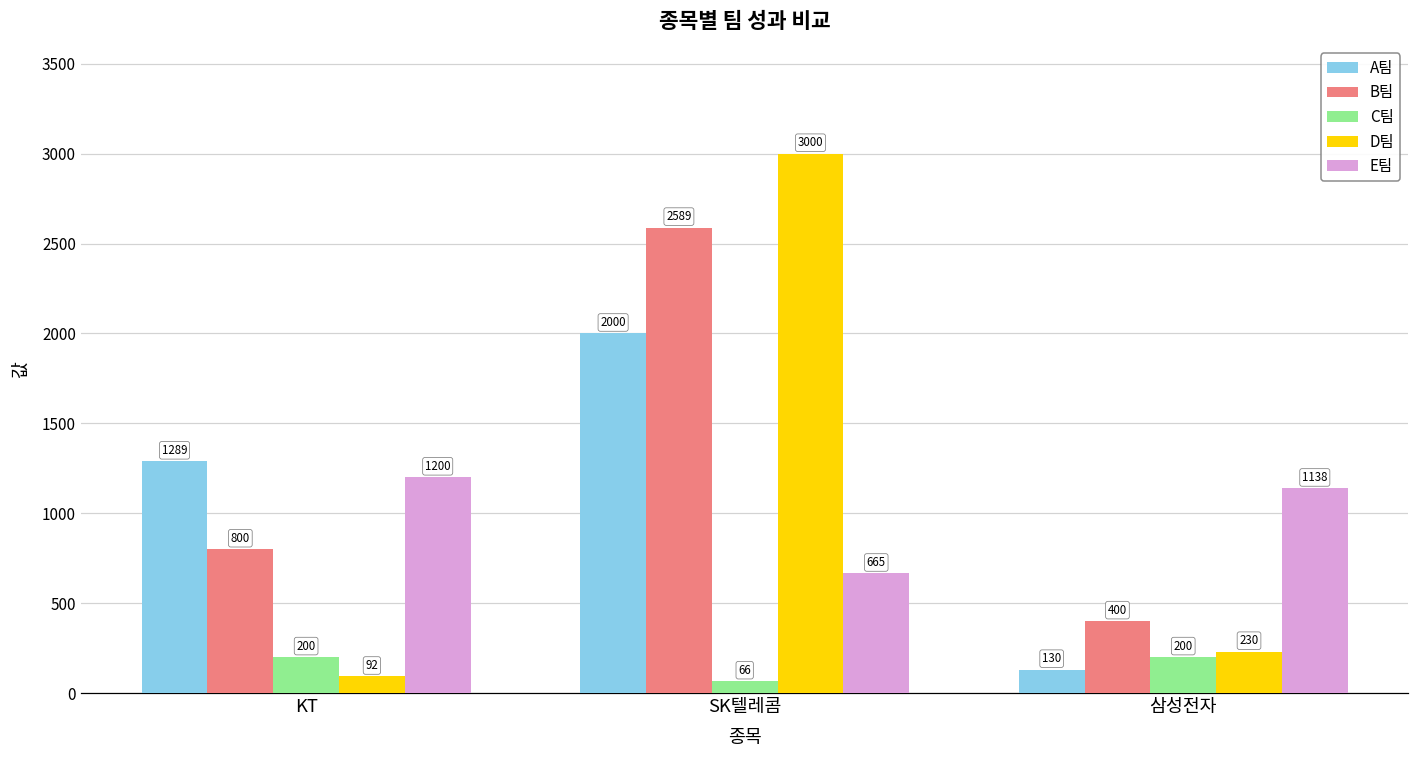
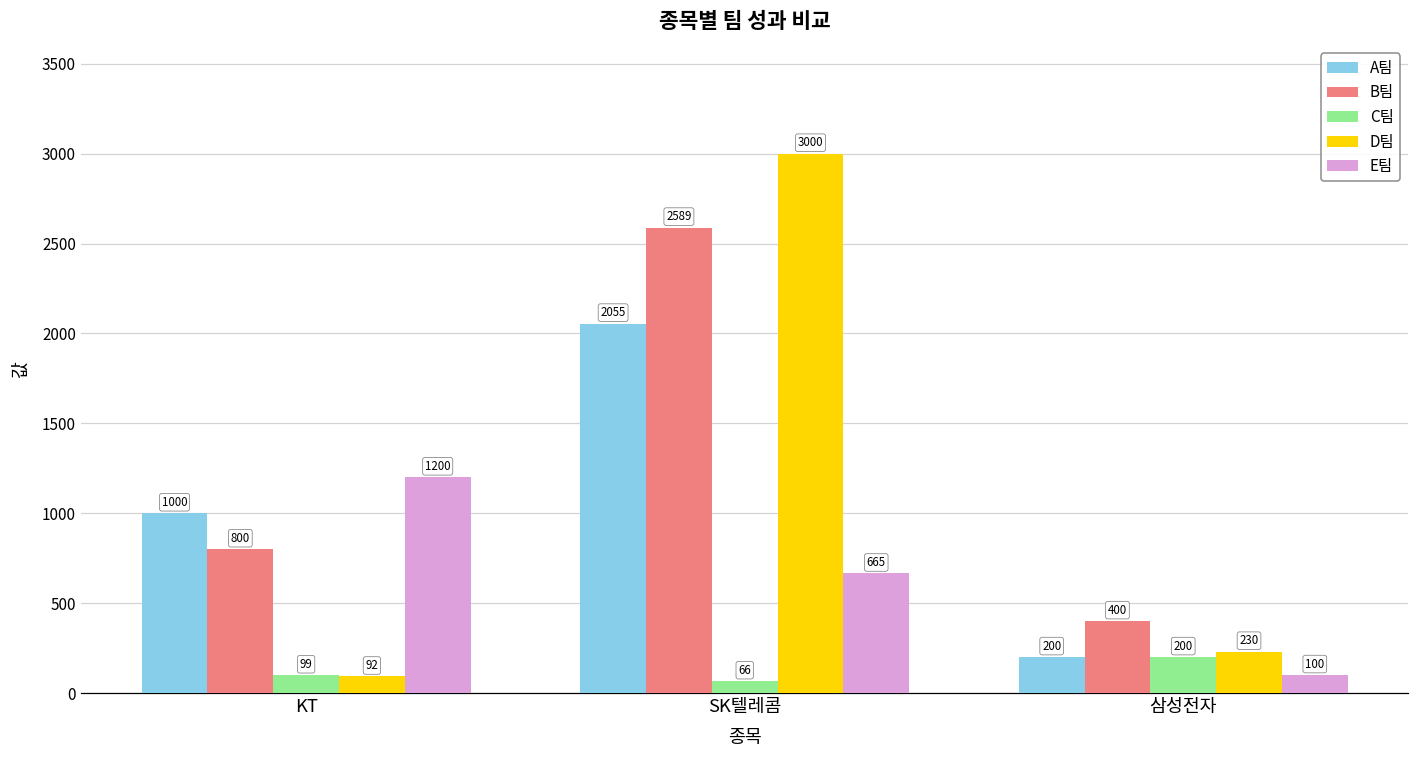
A팀, KT: 1289 -> 1000
C팀, KT: 200 -> 99
A팀, SK텔레콤: 2000 -> 2055
A팀, 삼성전자: 130 -> 200
E팀, 삼성전자: 1138 -> 100
